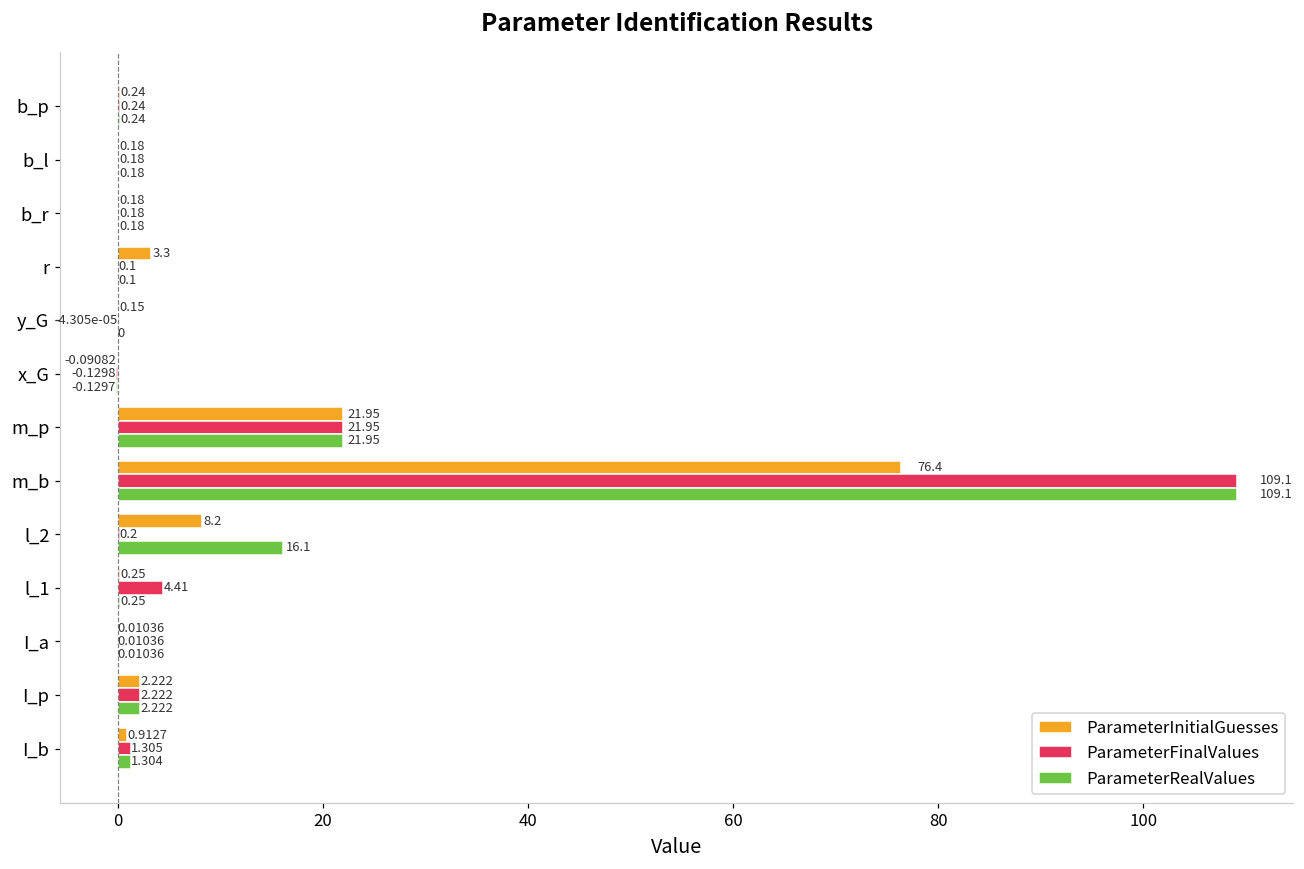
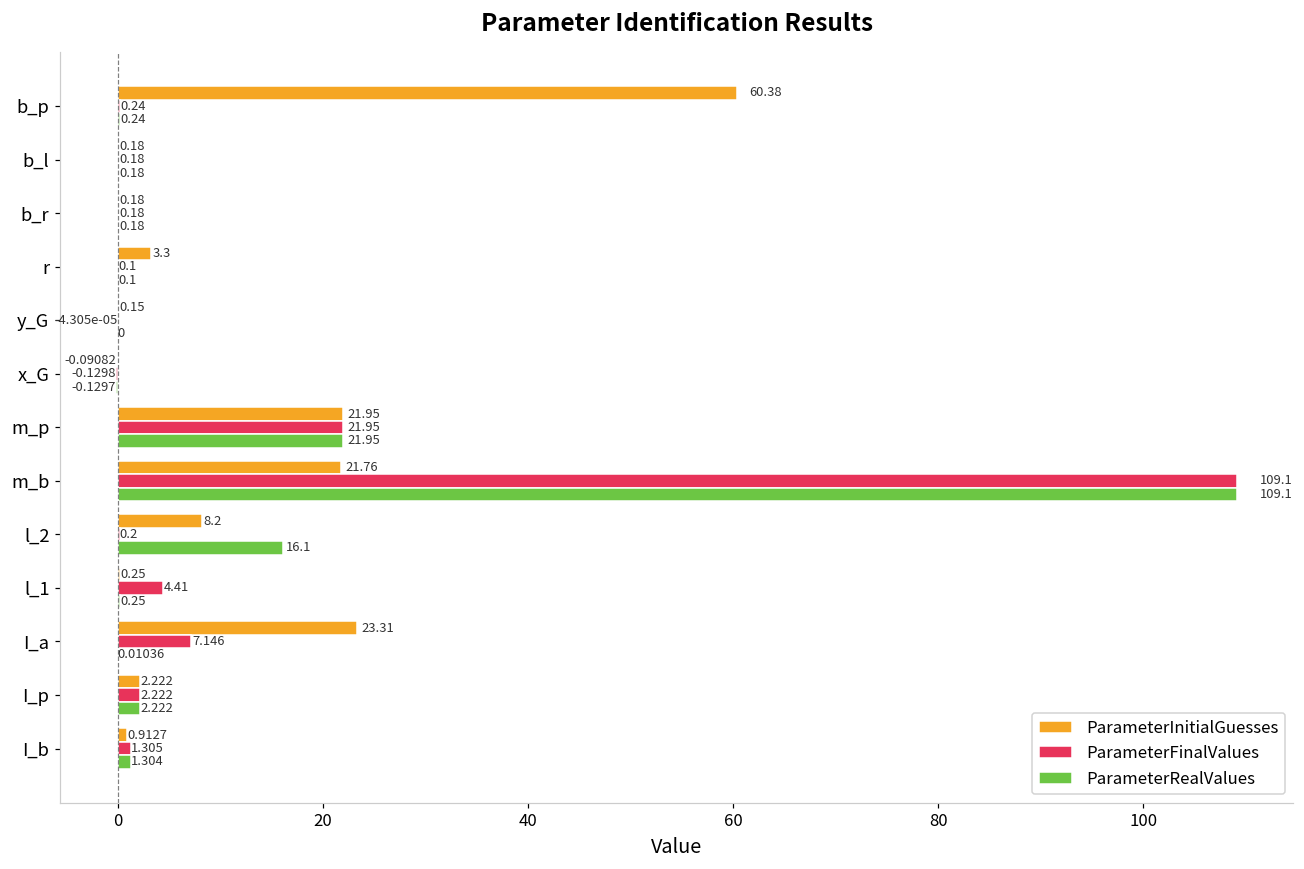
ParameterInitialGuesses, b_p: 0.24 -> 60.38
ParameterInitialGuesses, m_b: 76.4 -> 21.76
ParameterInitialGuesses, I_a: 0.01036 -> 23.31
ParameterFinalValues, I_a: 0.01036 -> 7.146
